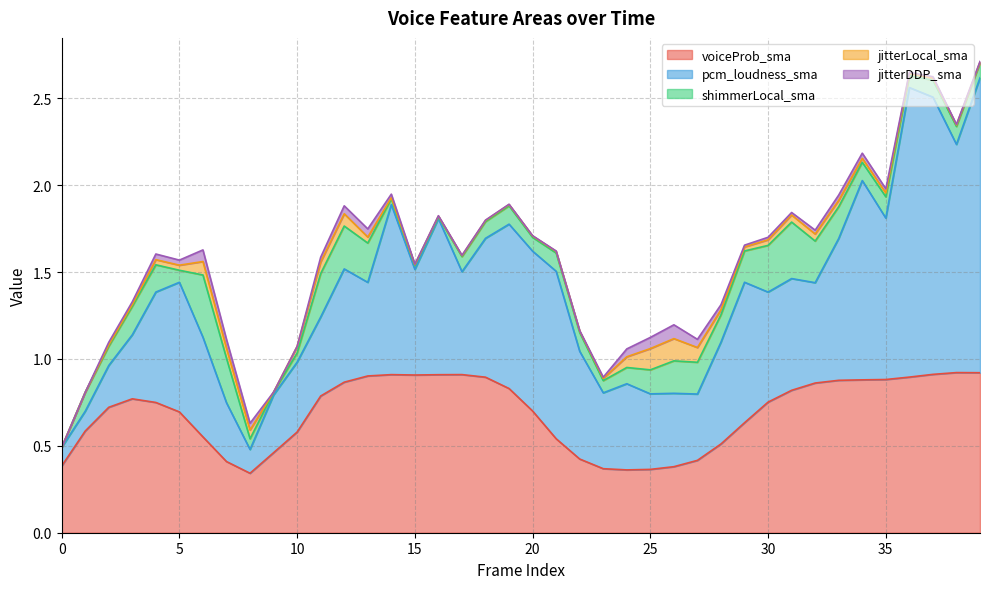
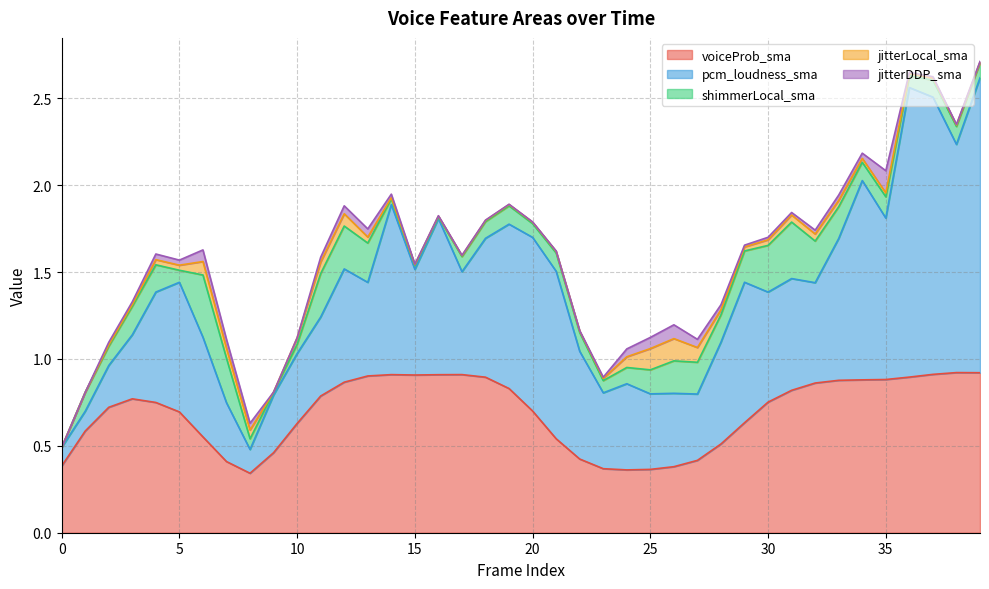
voiceProb_sma, 10: 0.58 -> 0.63
pcm_loudness_sma, 20: 0.92 -> 1.00
jitterDDP_sma, 35: 0.02 -> 0.13
